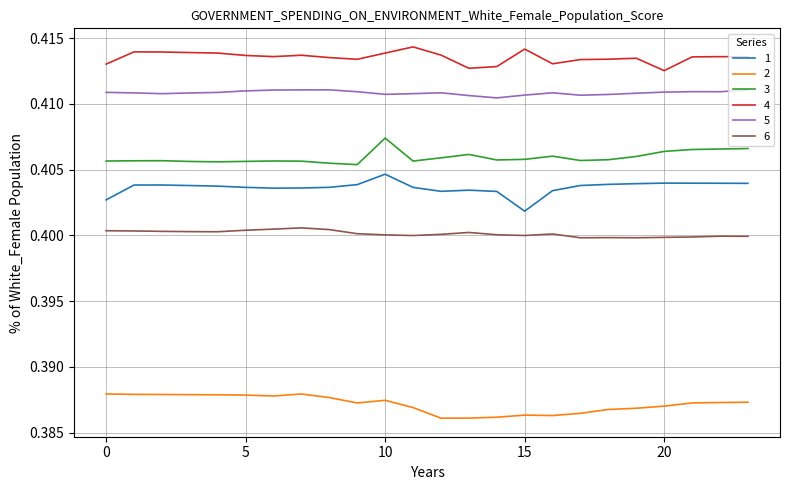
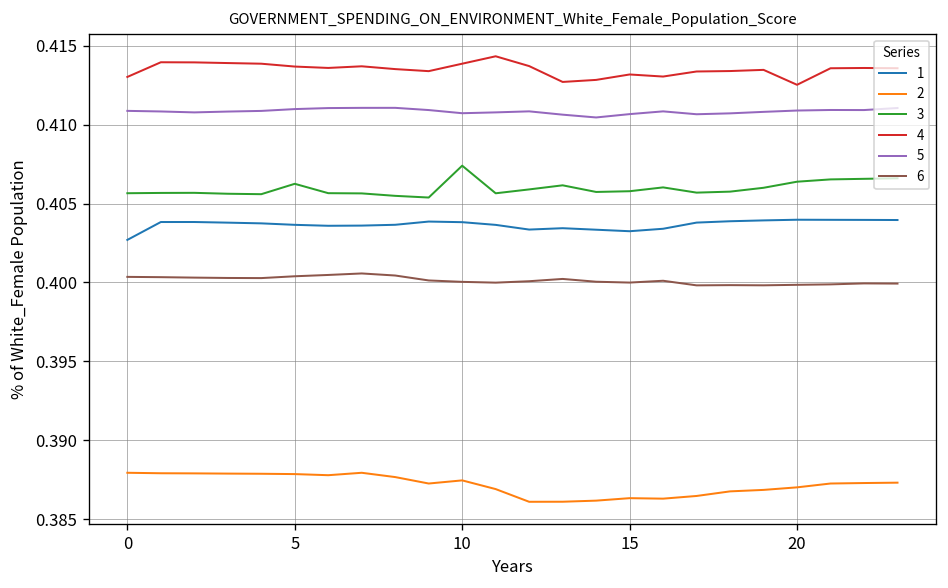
3, 5: 0.4056 -> 0.4063
1, 10: 0.4047 -> 0.4038
1, 15: 0.4018 -> 0.4032
4, 15: 0.4142 -> 0.4132
